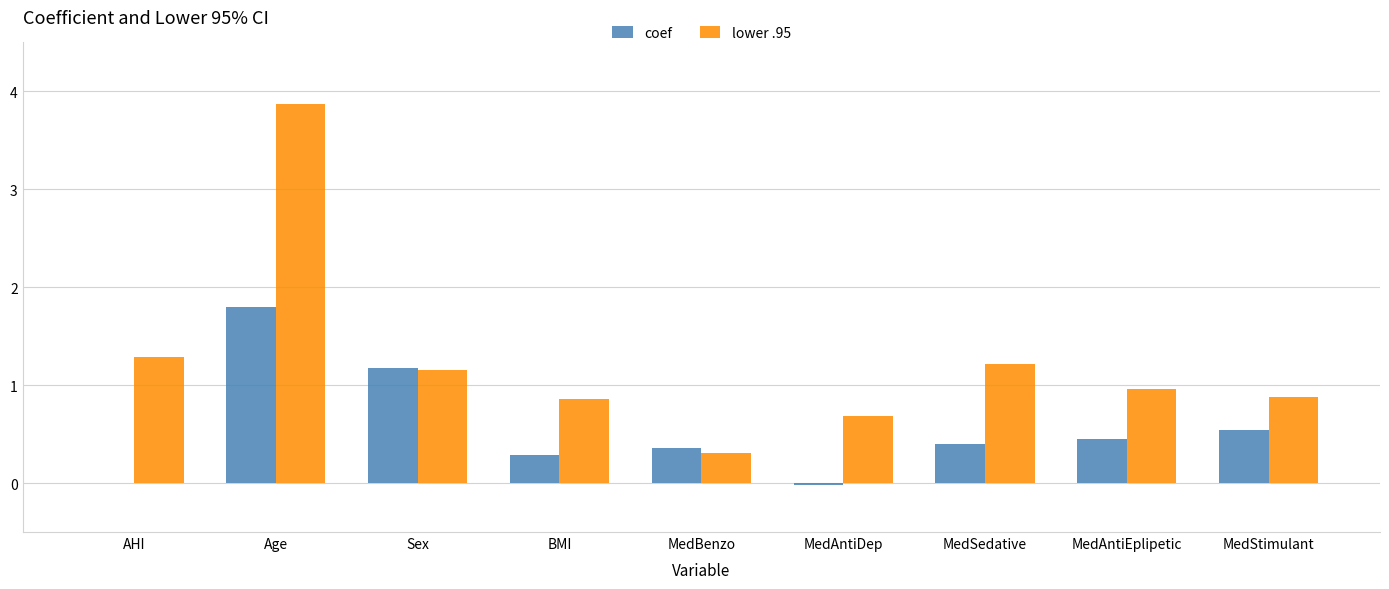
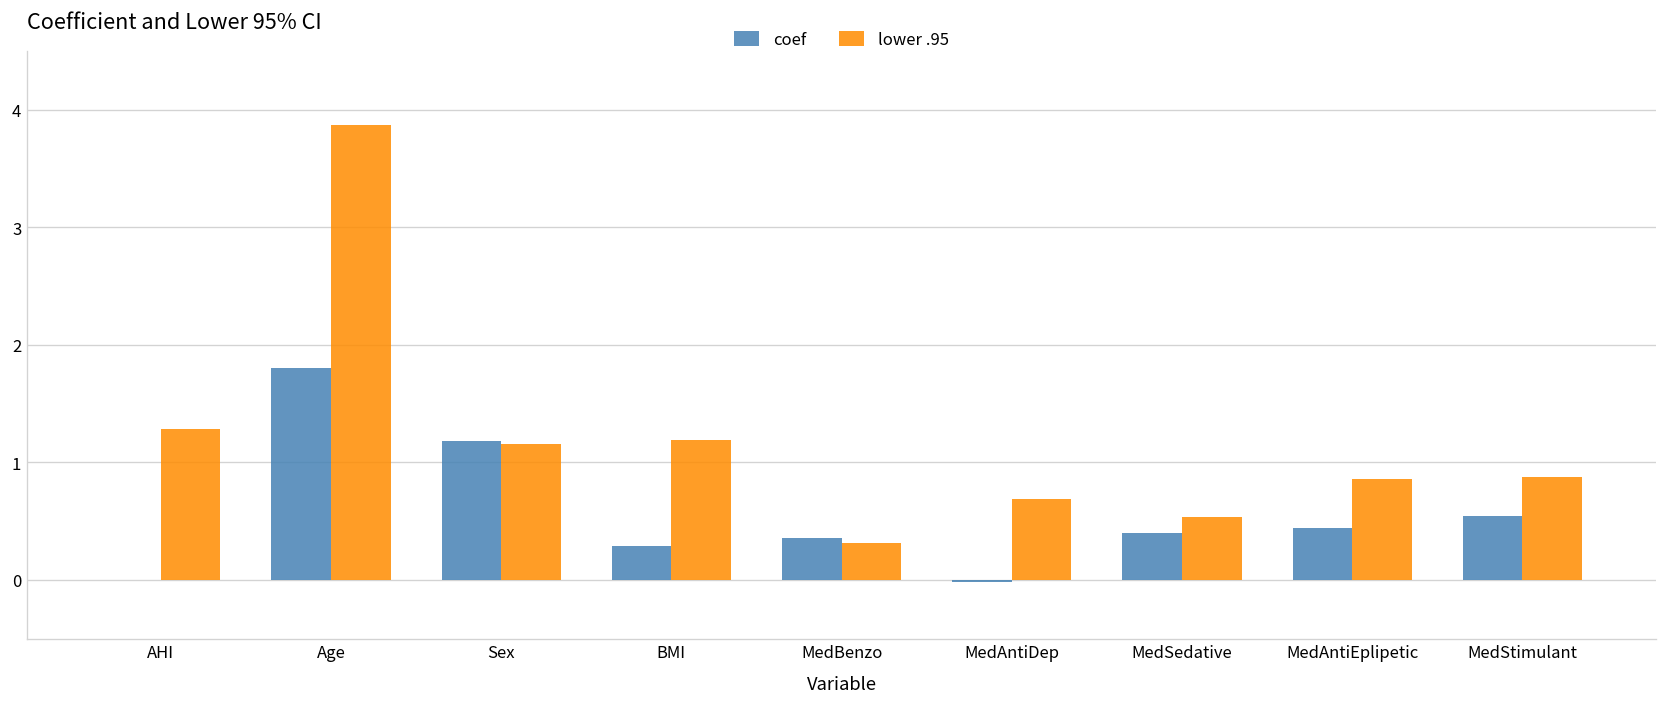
lower .95, BMI: 0.9 -> 1.2
lower .95, MedSedative: 1.2 -> 0.5
lower .95, MedAntiEplipetic: 1.0 -> 0.9
